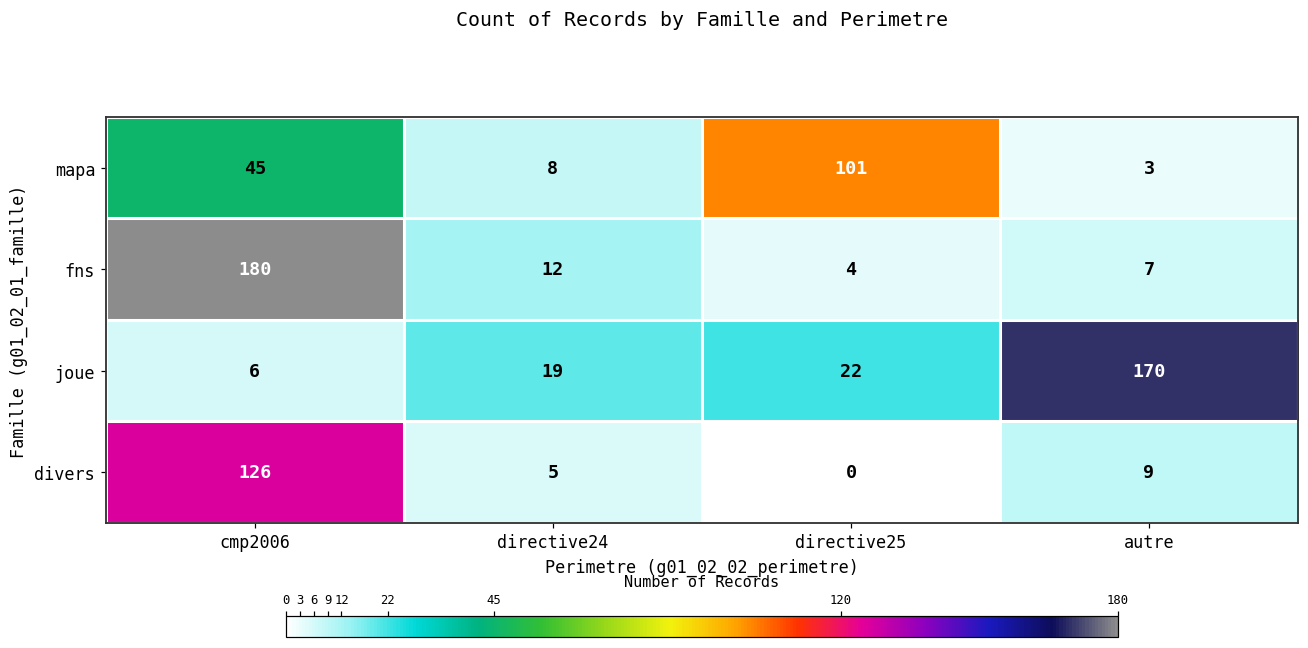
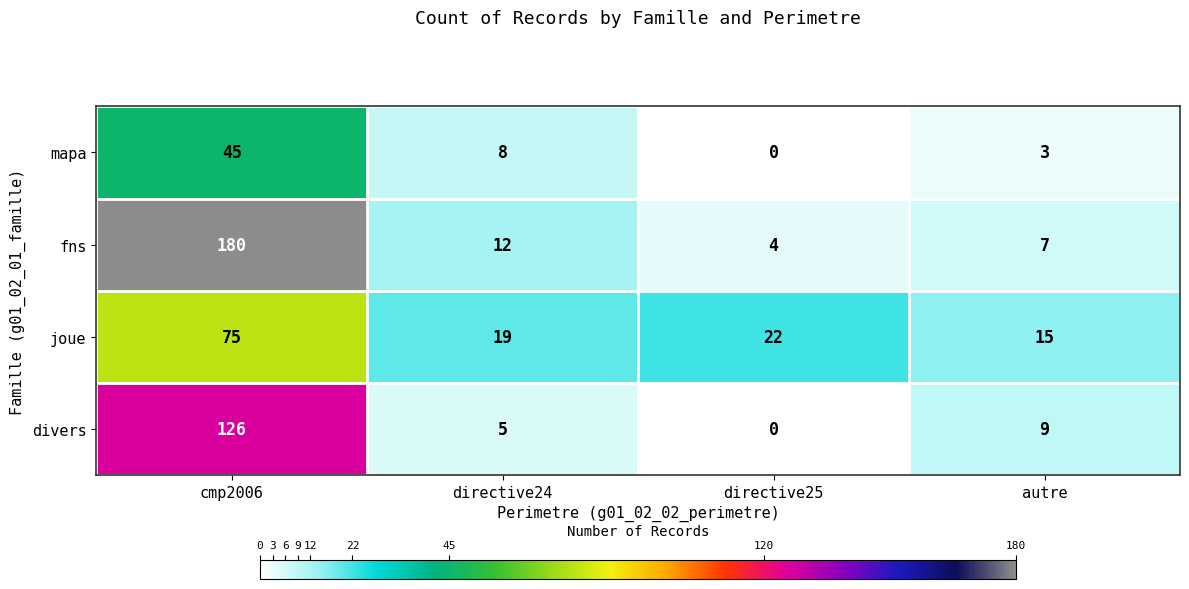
mapa, directive25: 101 -> 0
joue, cmp2006: 6 -> 75
joue, autre: 170 -> 15
